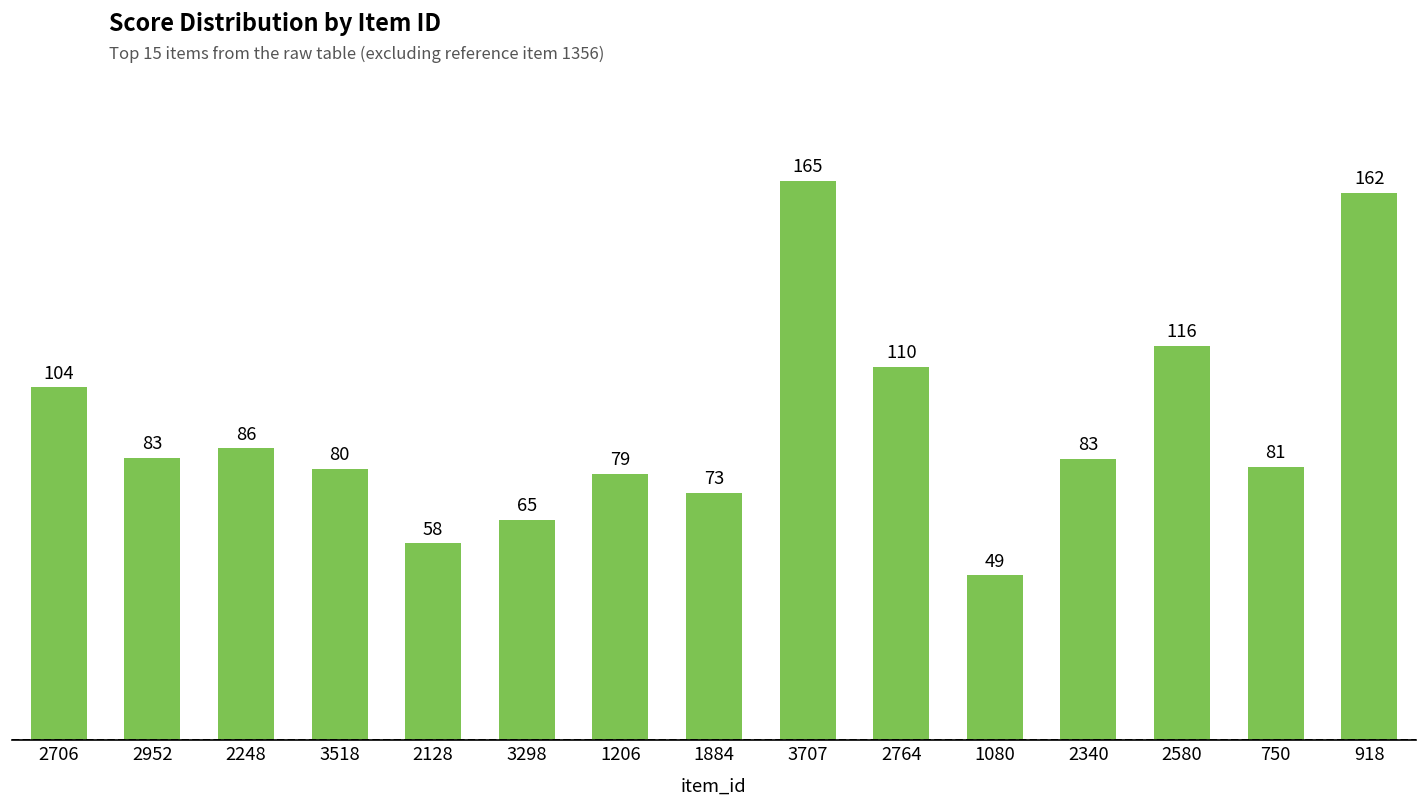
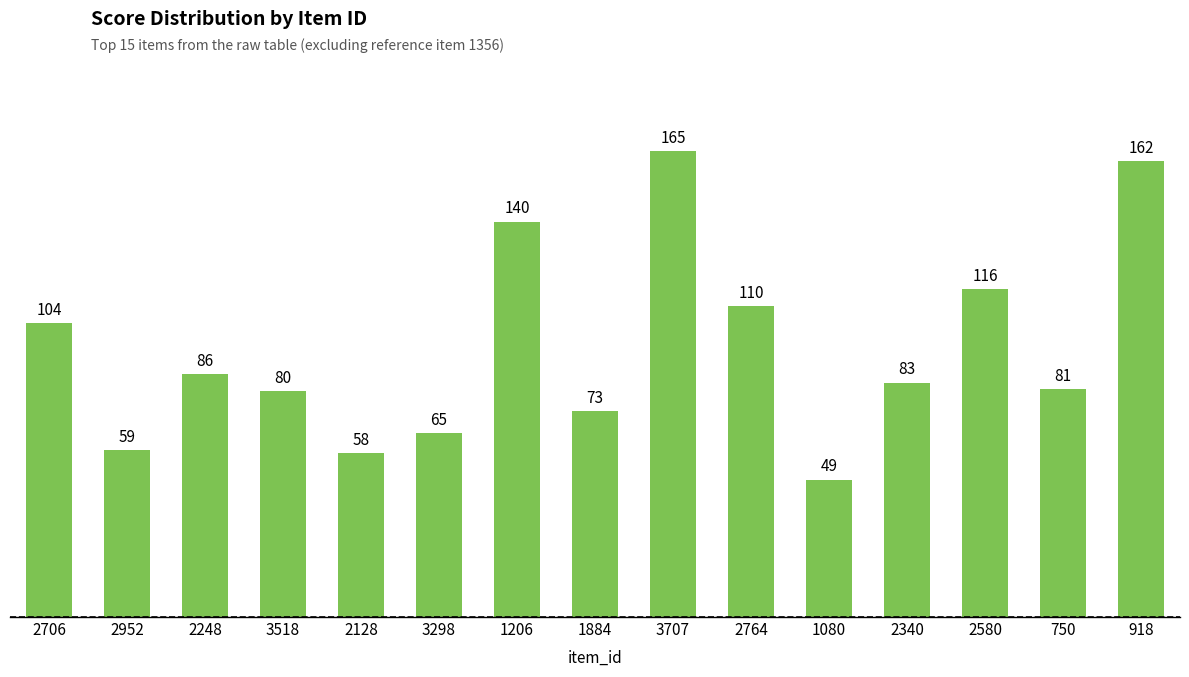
2952: 83 -> 59
1206: 79 -> 140
